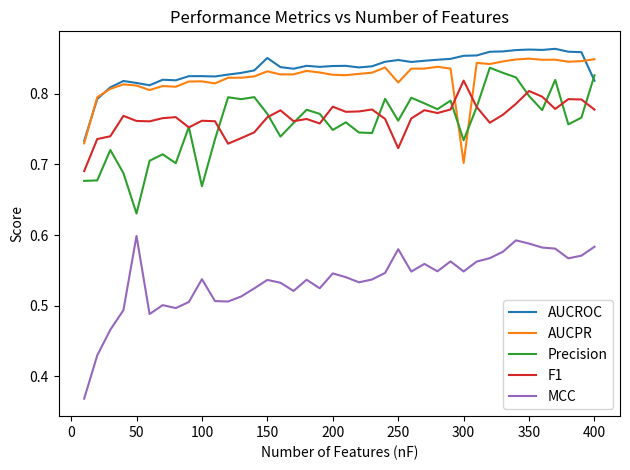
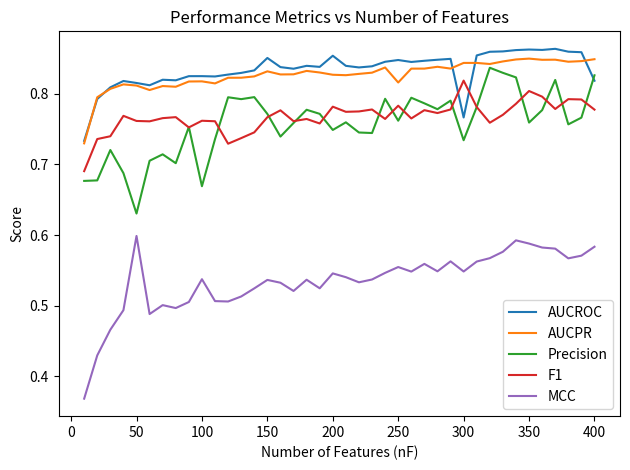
AUCROC, 200: 0.84 -> 0.85
F1, 250: 0.72 -> 0.78
MCC, 250: 0.58 -> 0.55
AUCROC, 300: 0.85 -> 0.77
AUCPR, 300: 0.70 -> 0.84
Precision, 350: 0.80 -> 0.76
